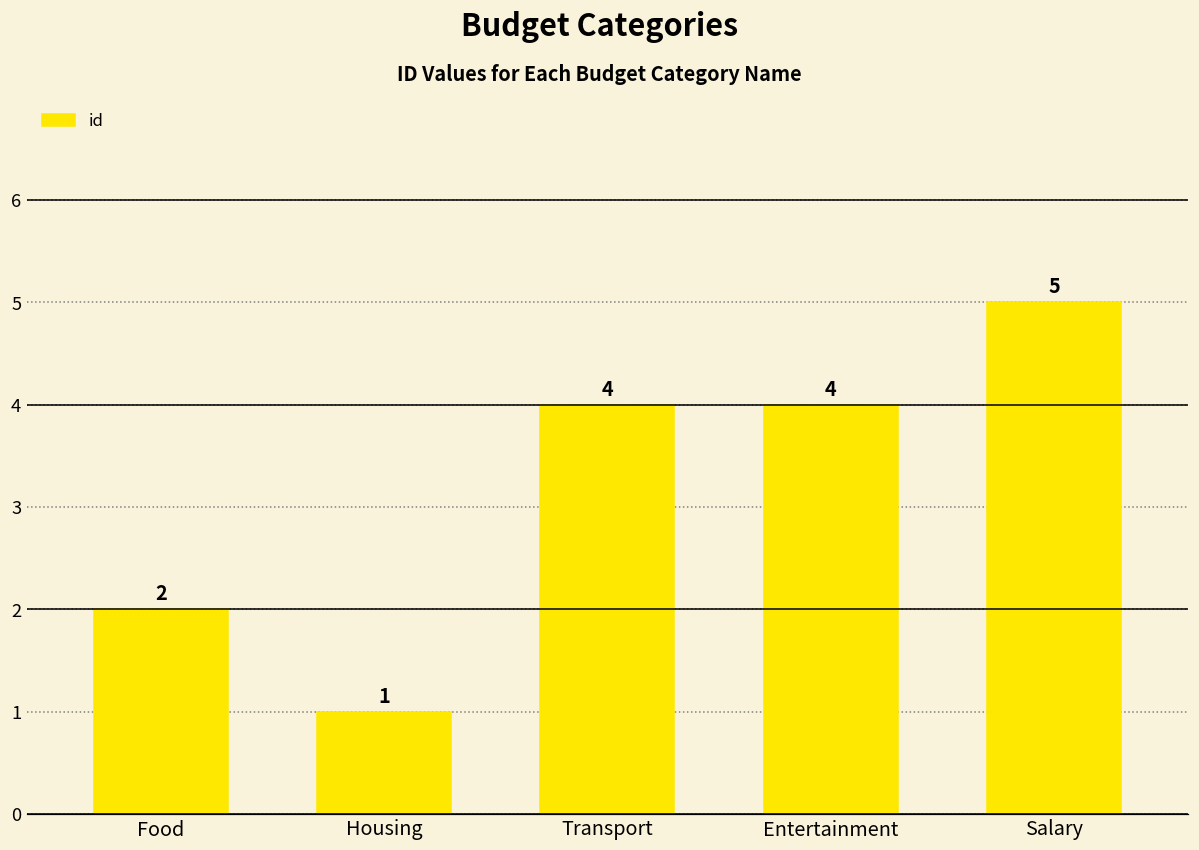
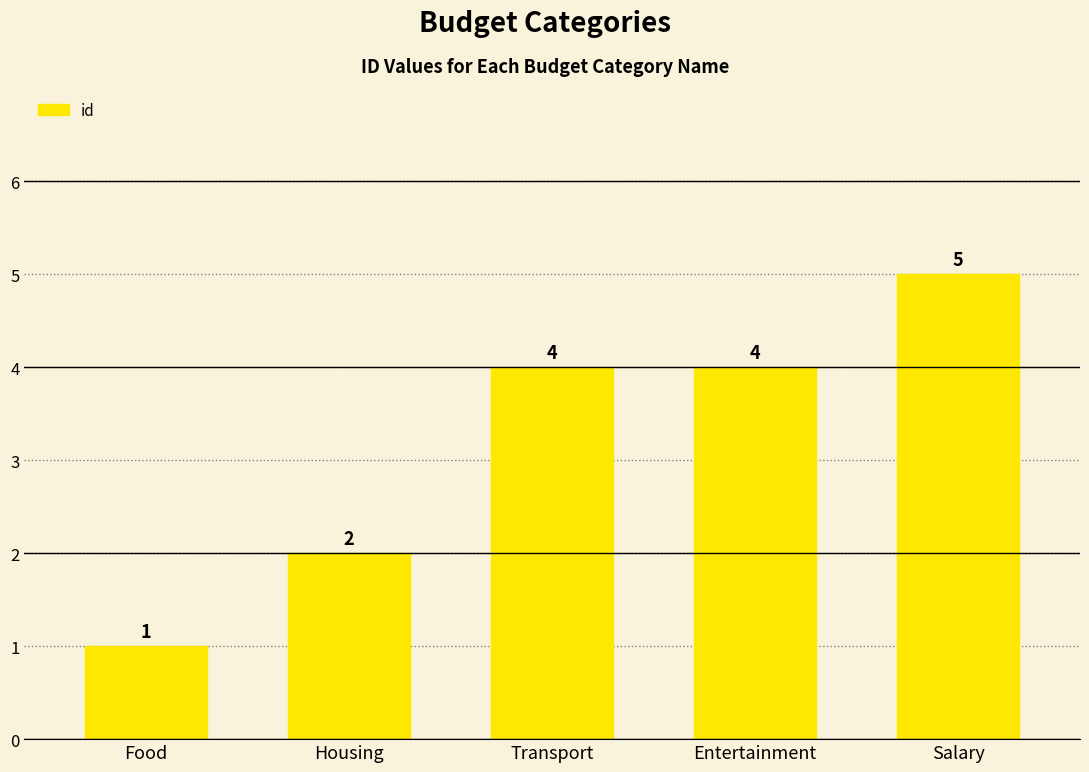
Food: 2 -> 1
Housing: 1 -> 2
